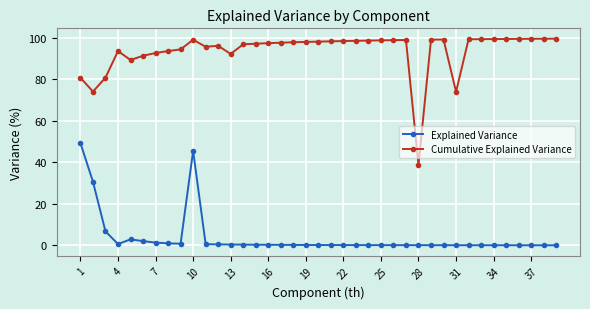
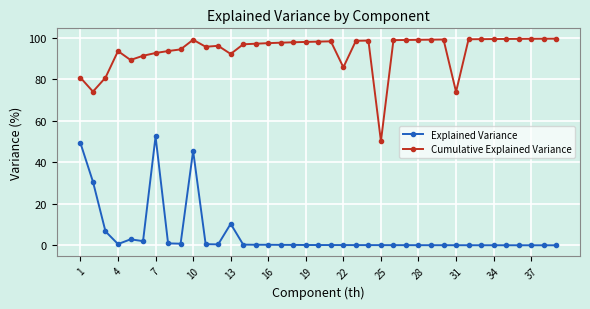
Explained Variance, 7: 1 -> 52
Explained Variance, 13: 0 -> 10
Cumulative Explained Variance, 22: 98 -> 86
Cumulative Explained Variance, 25: 99 -> 50
Cumulative Explained Variance, 28: 39 -> 99
